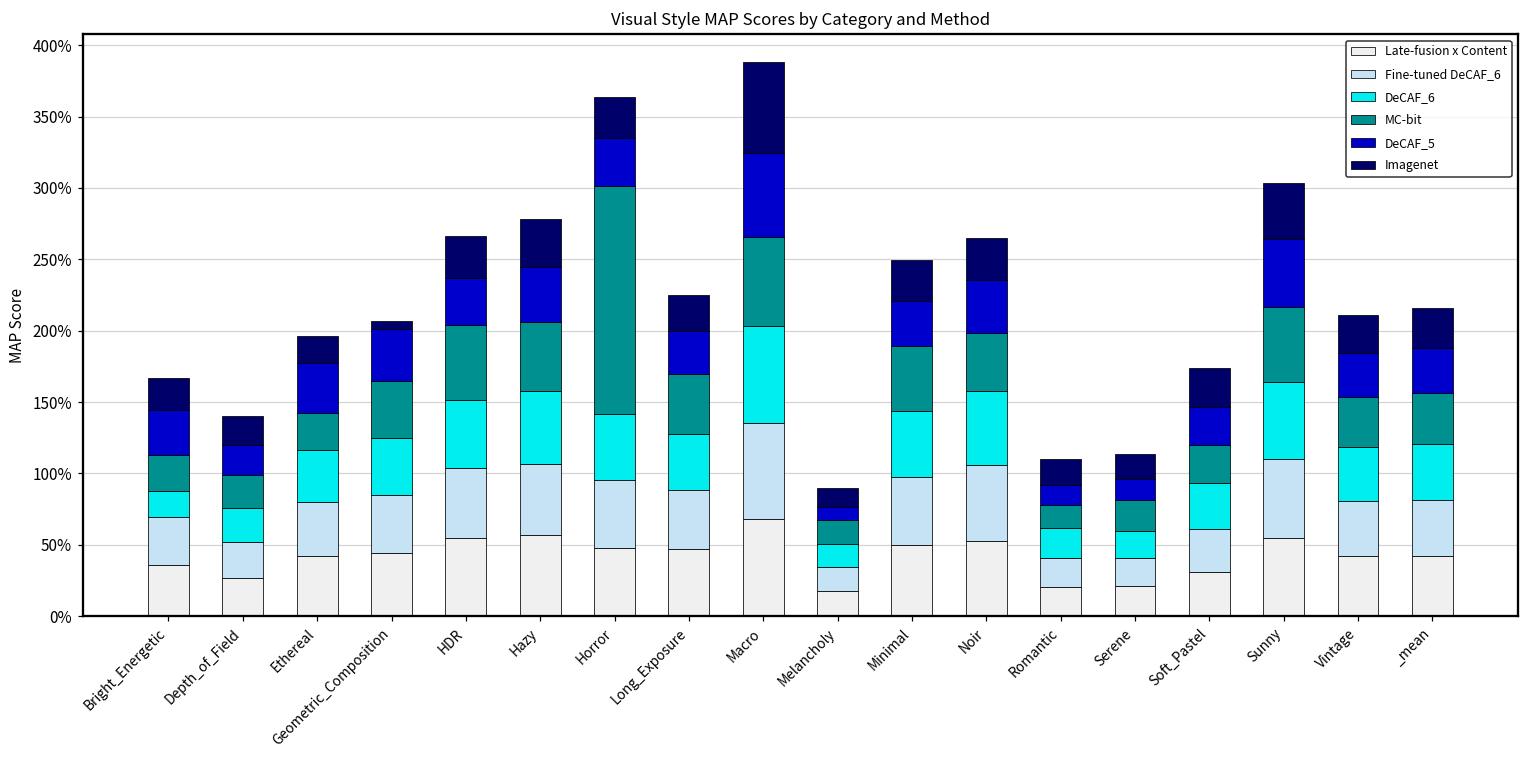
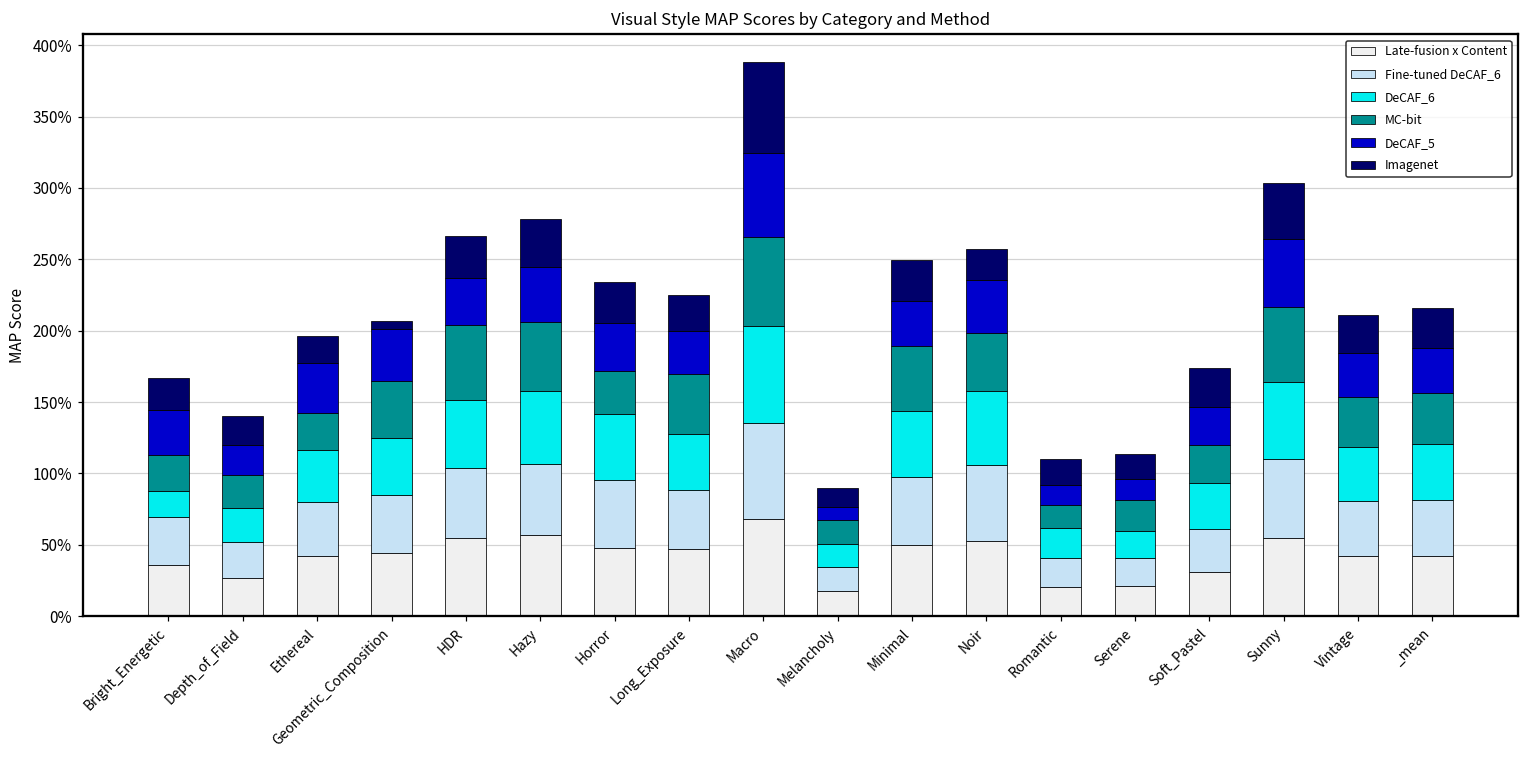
MC-bit, Horror: 160% -> 30%
Imagenet, Noir: 29% -> 21%
